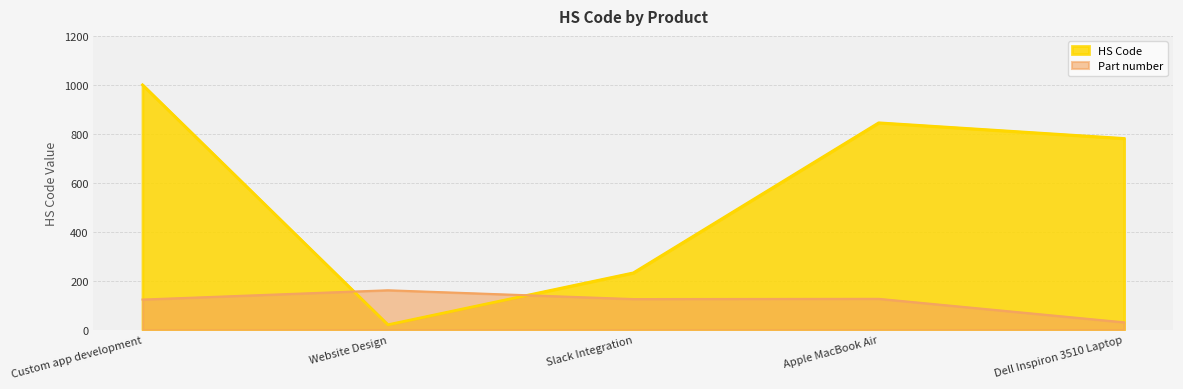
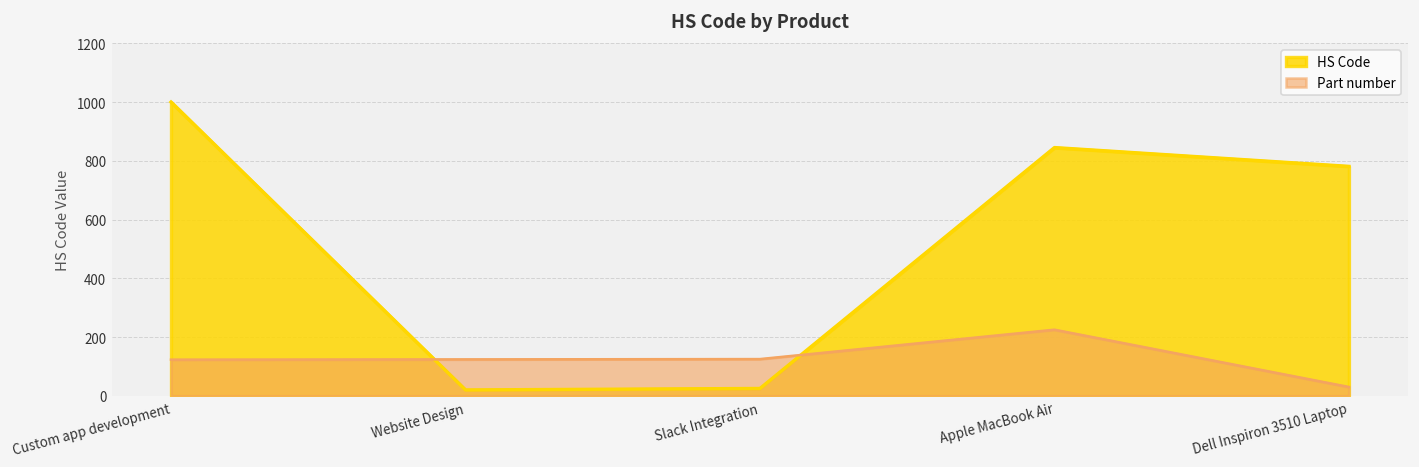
Part number, Website Design: 160 -> 120
HS Code, Slack Integration: 230 -> 30
Part number, Apple MacBook Air: 130 -> 230
